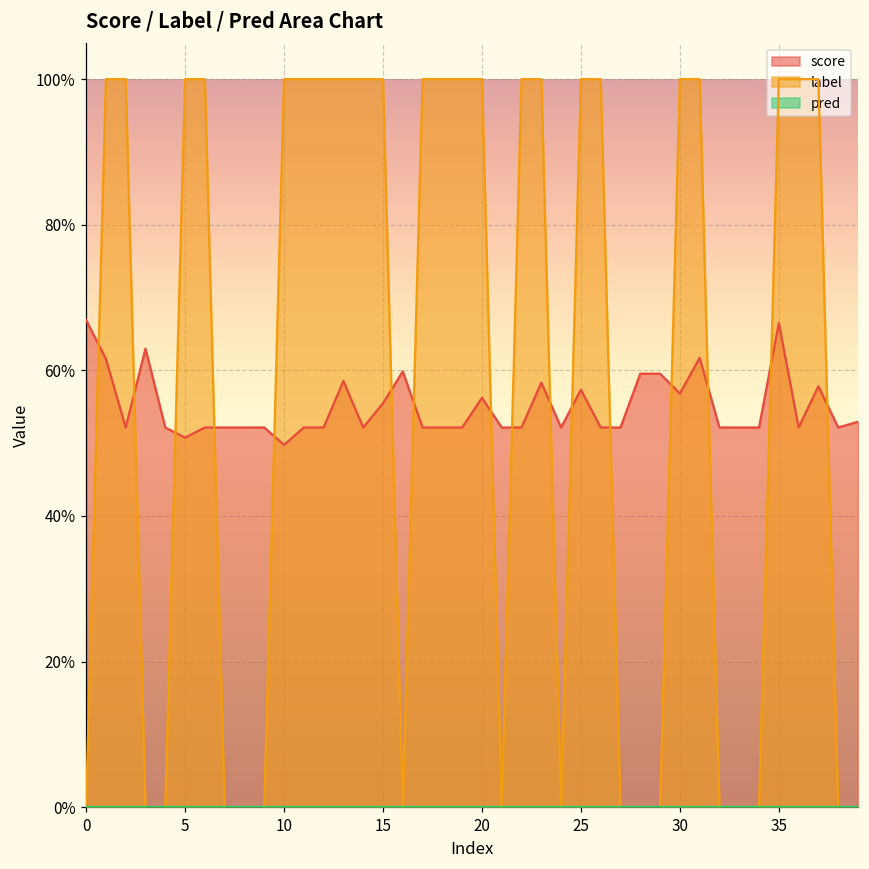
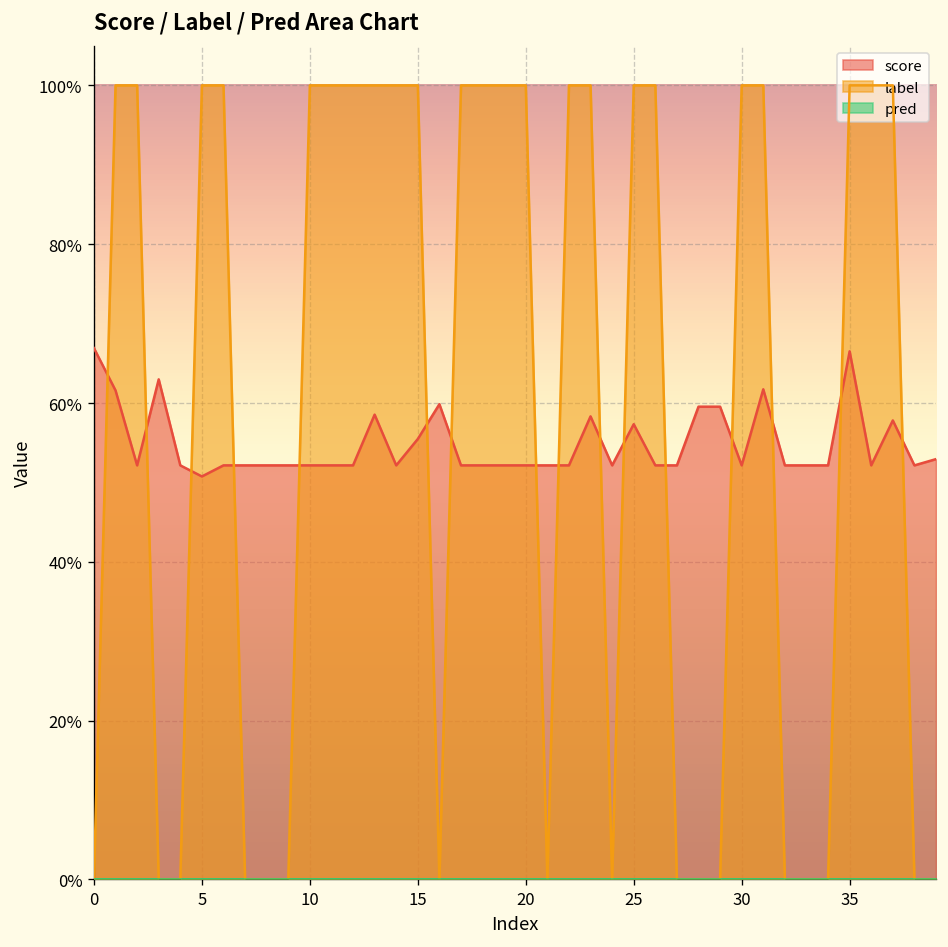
score, 10: 50% -> 52%
score, 20: 56% -> 52%
score, 30: 57% -> 52%
